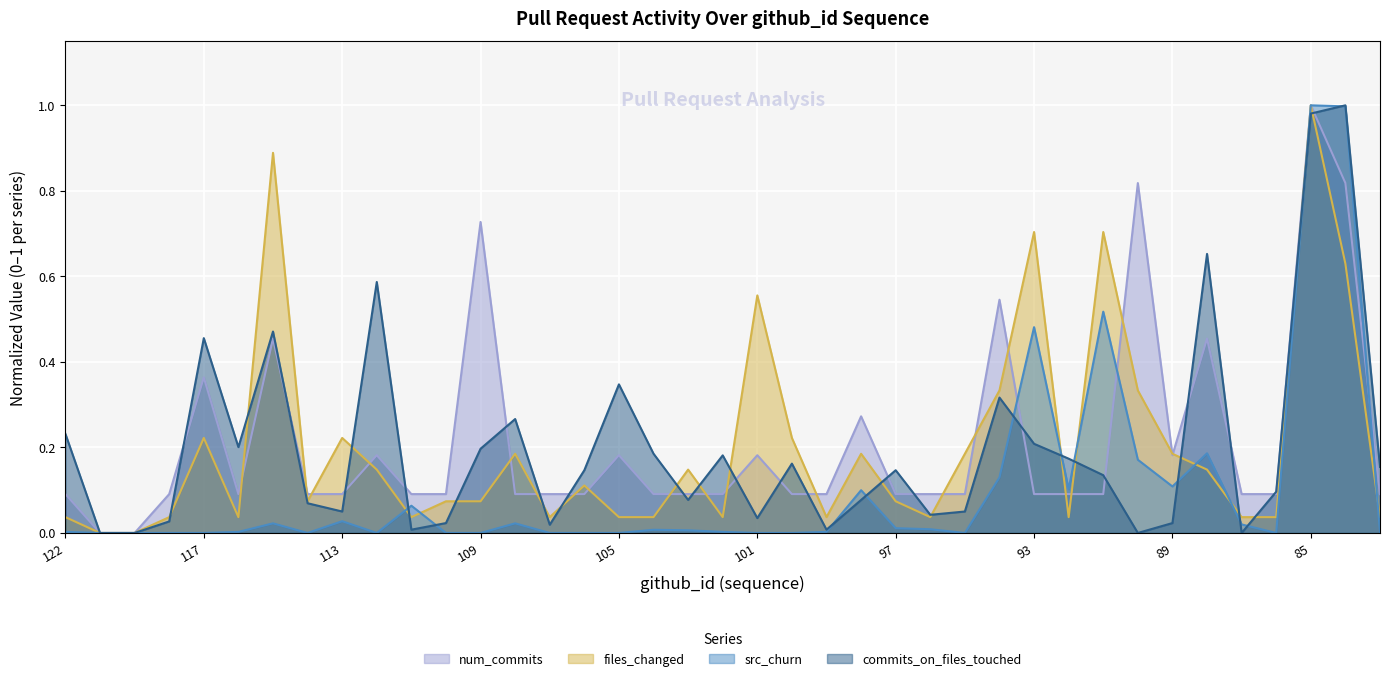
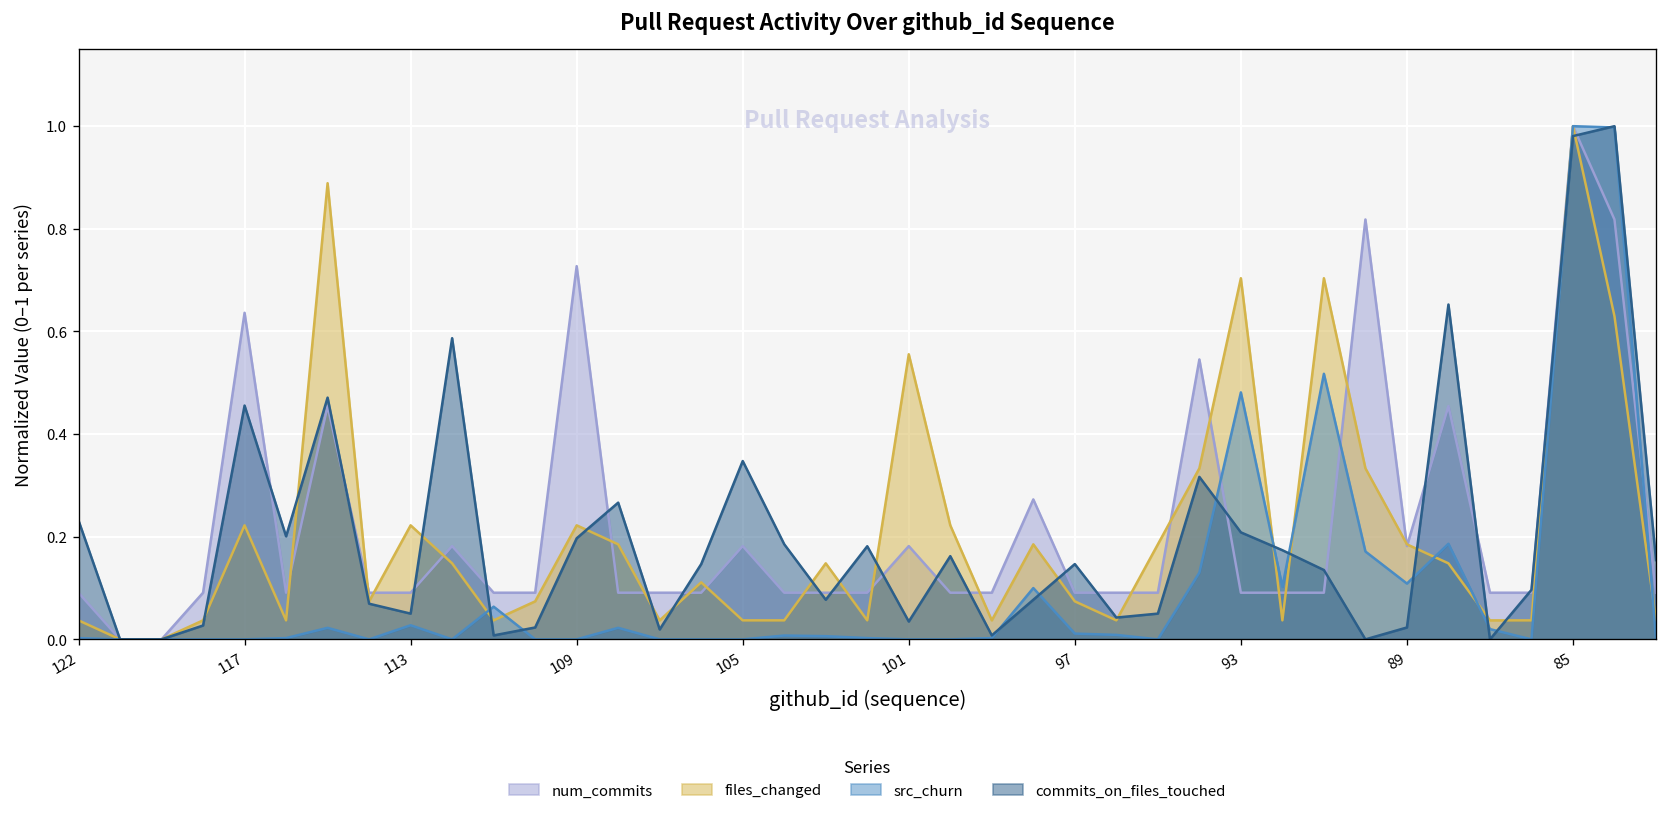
num_commits, 117: 0.36 -> 0.64
files_changed, 109: 0.07 -> 0.22
